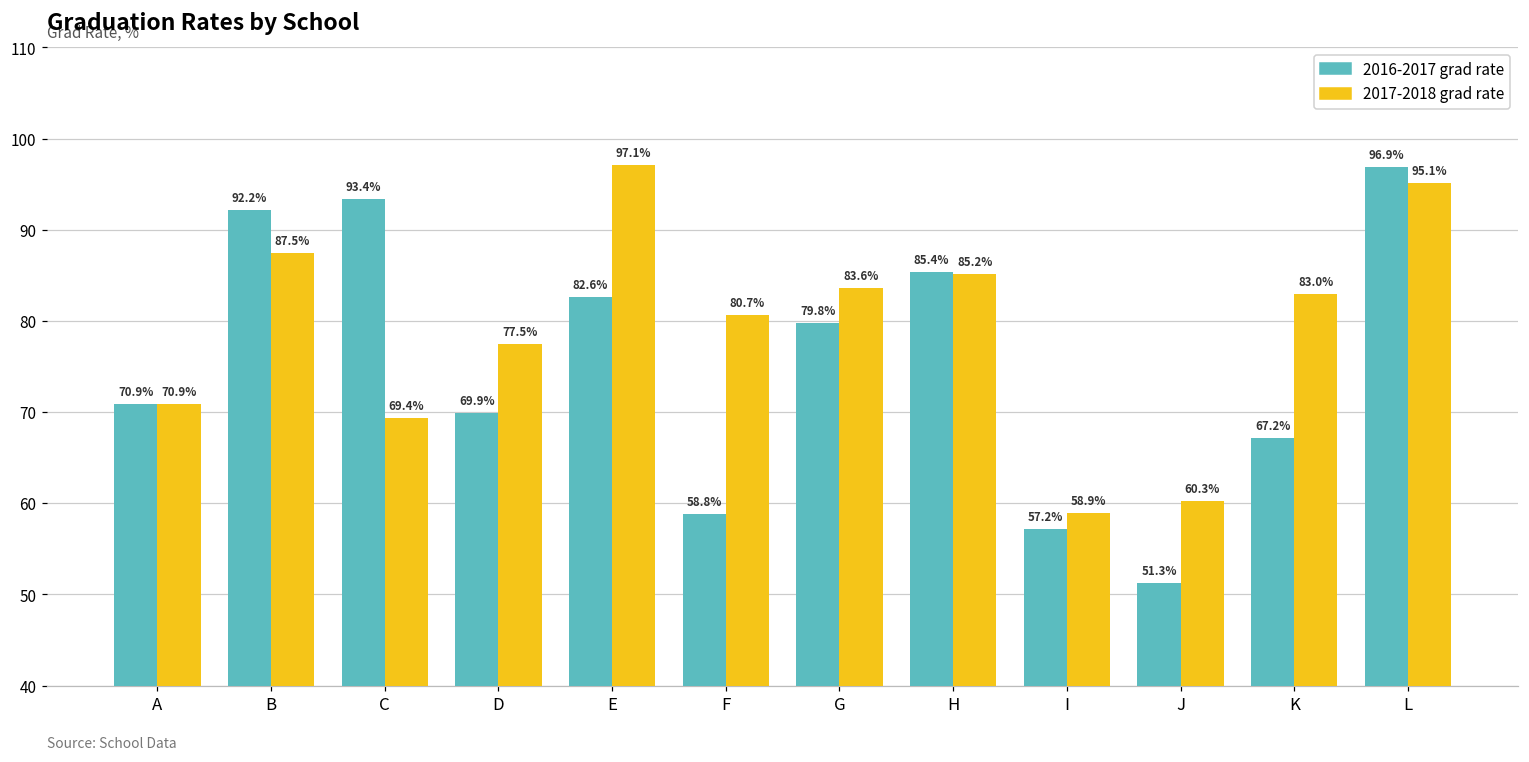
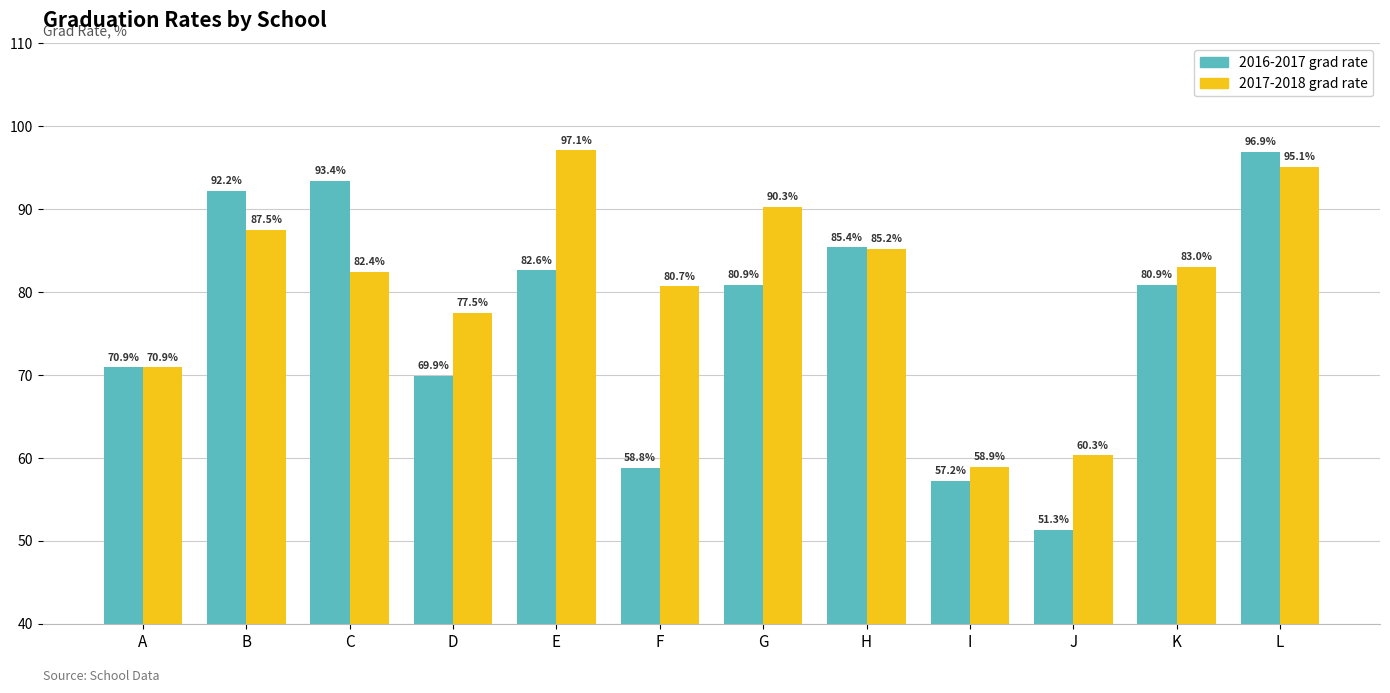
2017-2018 grad rate, C: 69.4% -> 82.4%
2016-2017 grad rate, G: 79.8% -> 80.9%
2017-2018 grad rate, G: 83.6% -> 90.3%
2016-2017 grad rate, K: 67.2% -> 80.9%
